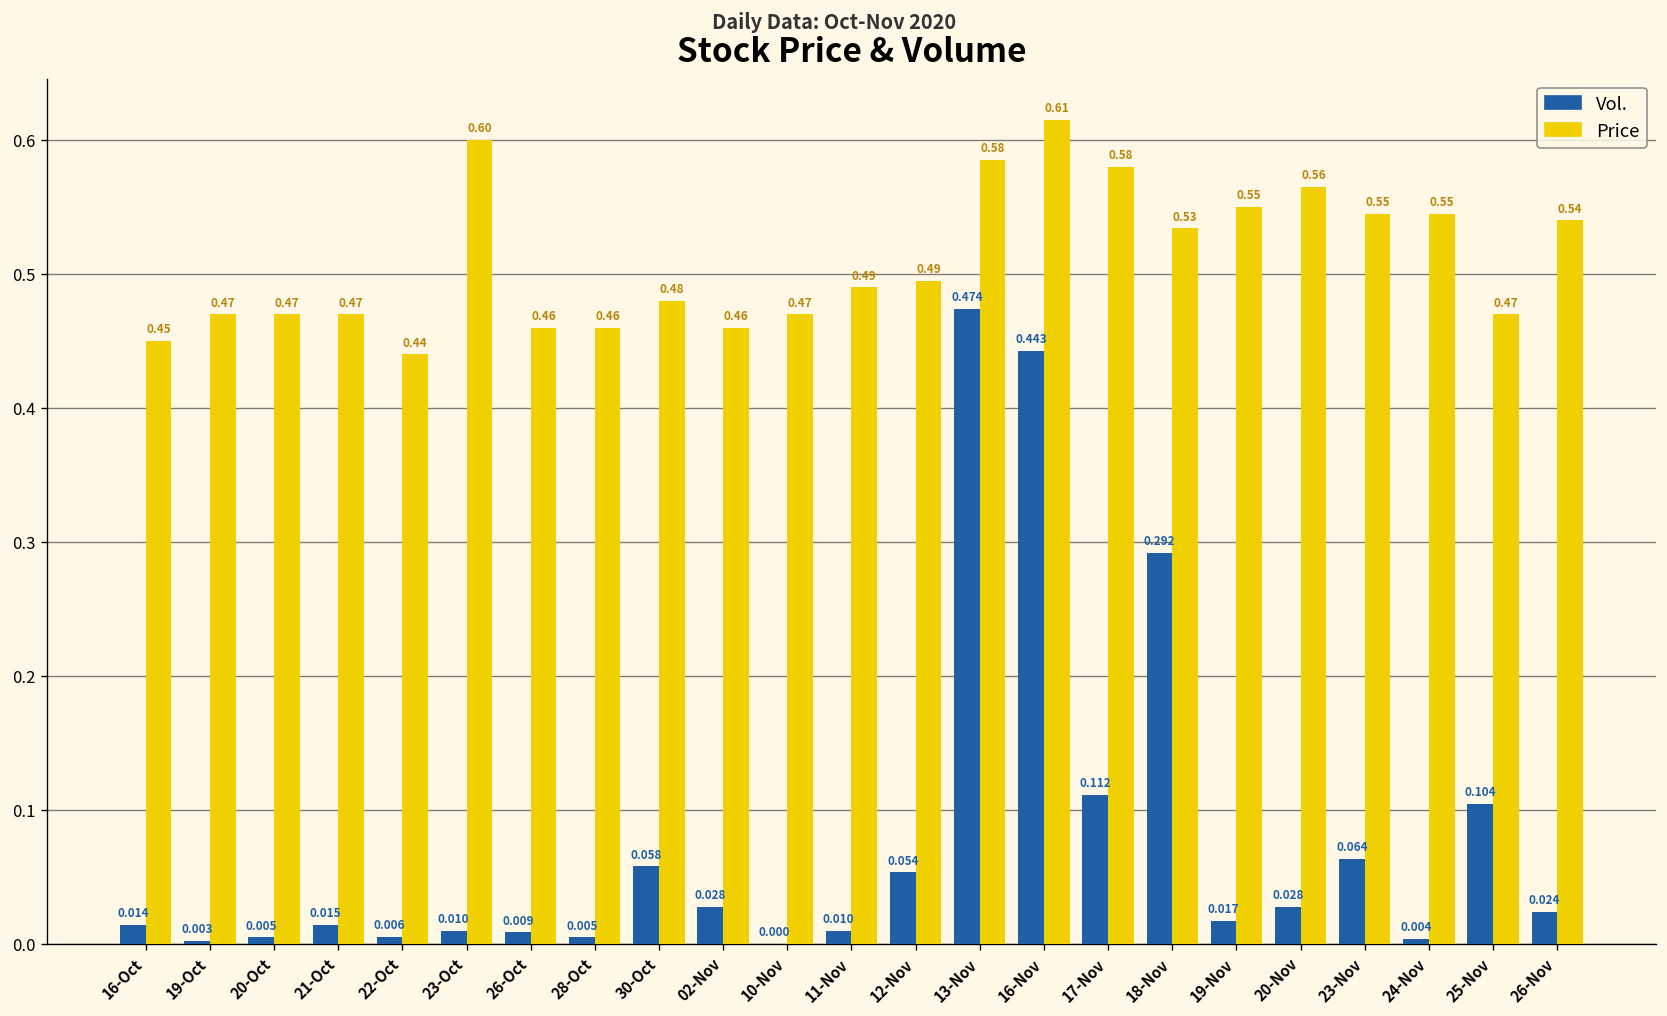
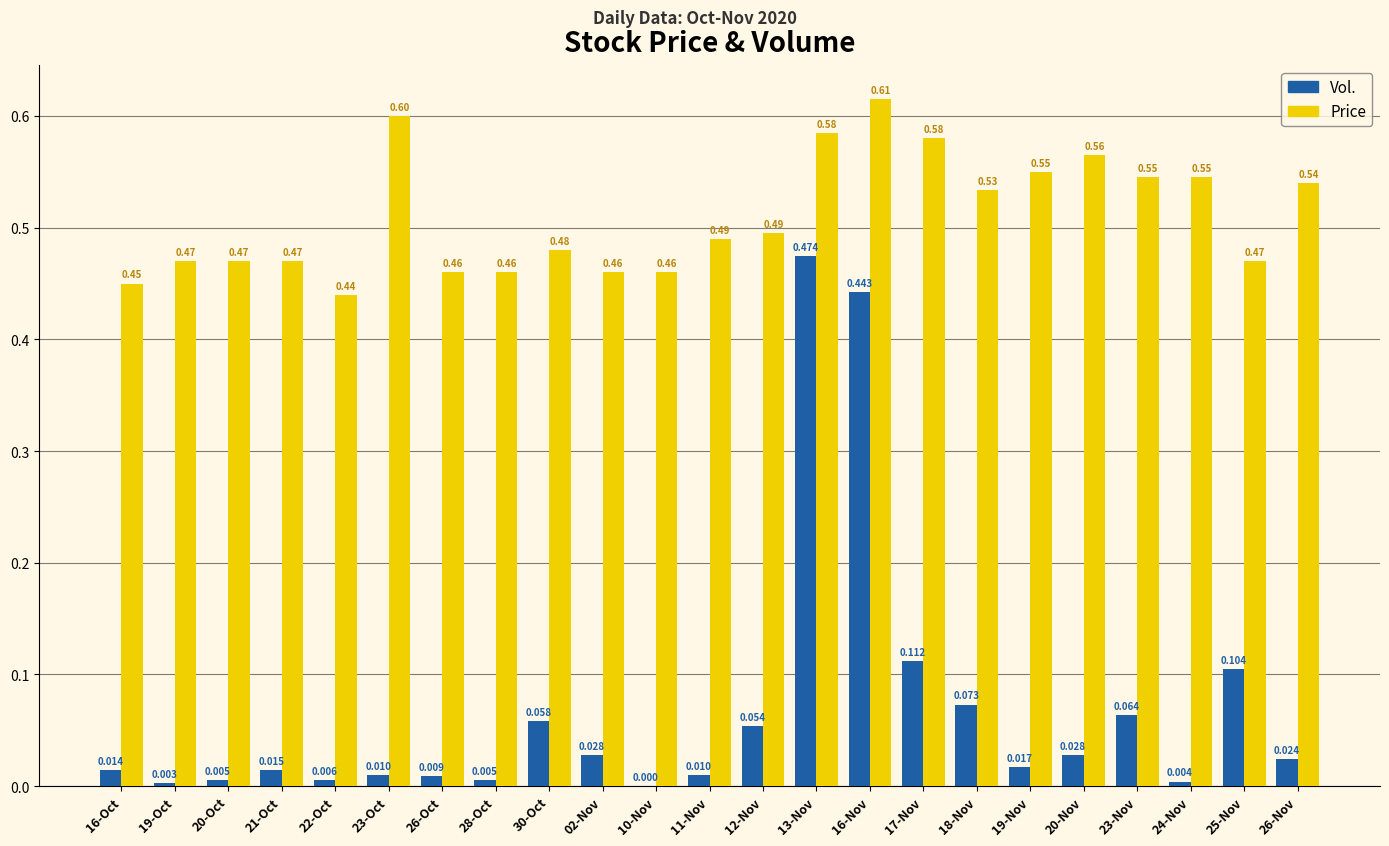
Price, 10-Nov: 0.47 -> 0.46
Vol., 18-Nov: 0.292 -> 0.073
